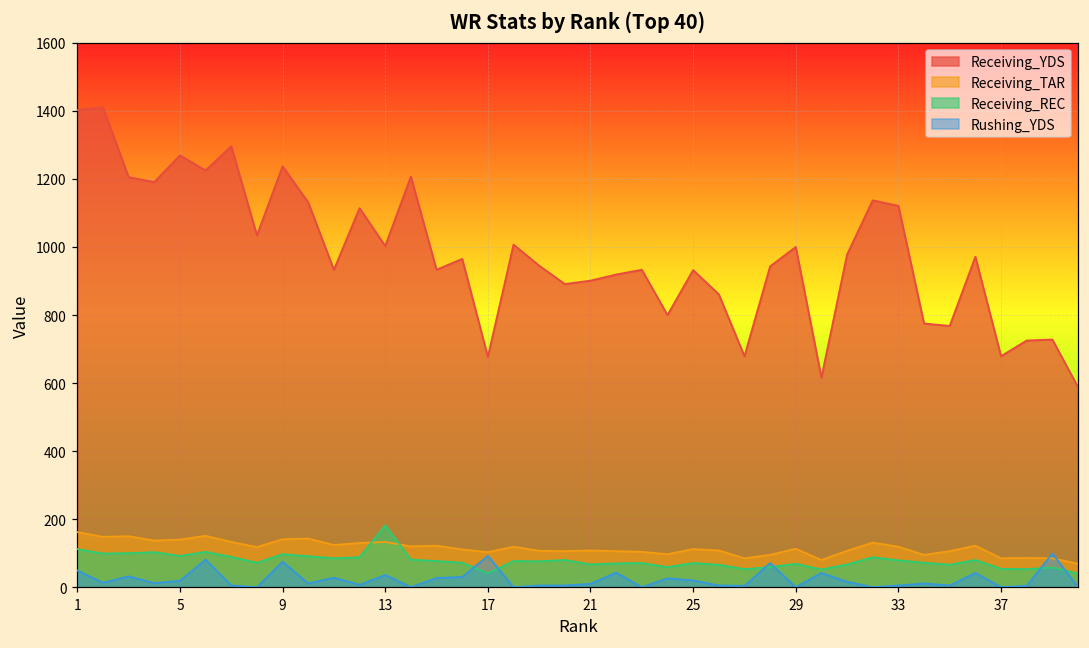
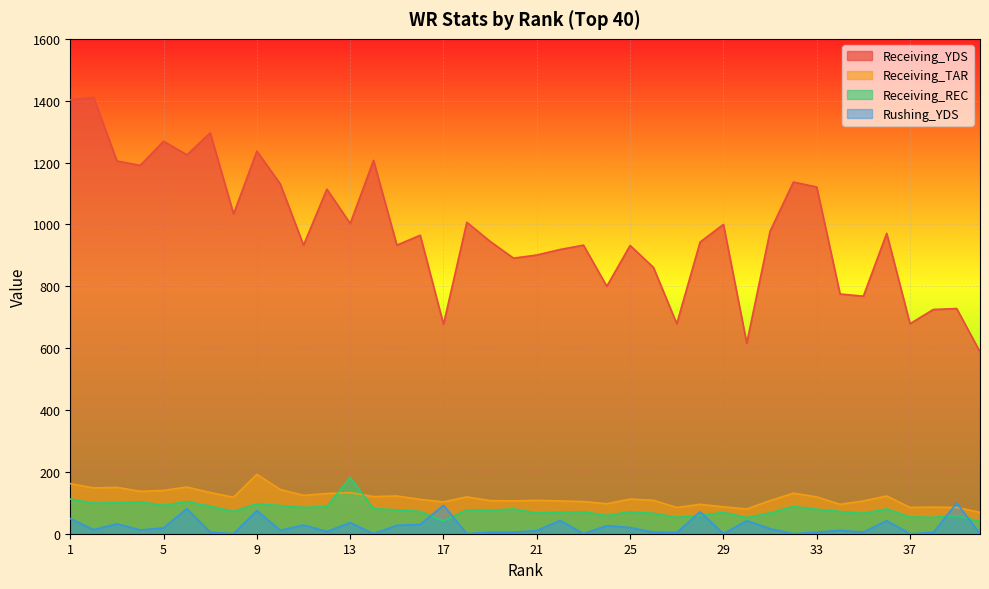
Receiving_TAR, 9: 140 -> 190
Receiving_TAR, 29: 110 -> 90
